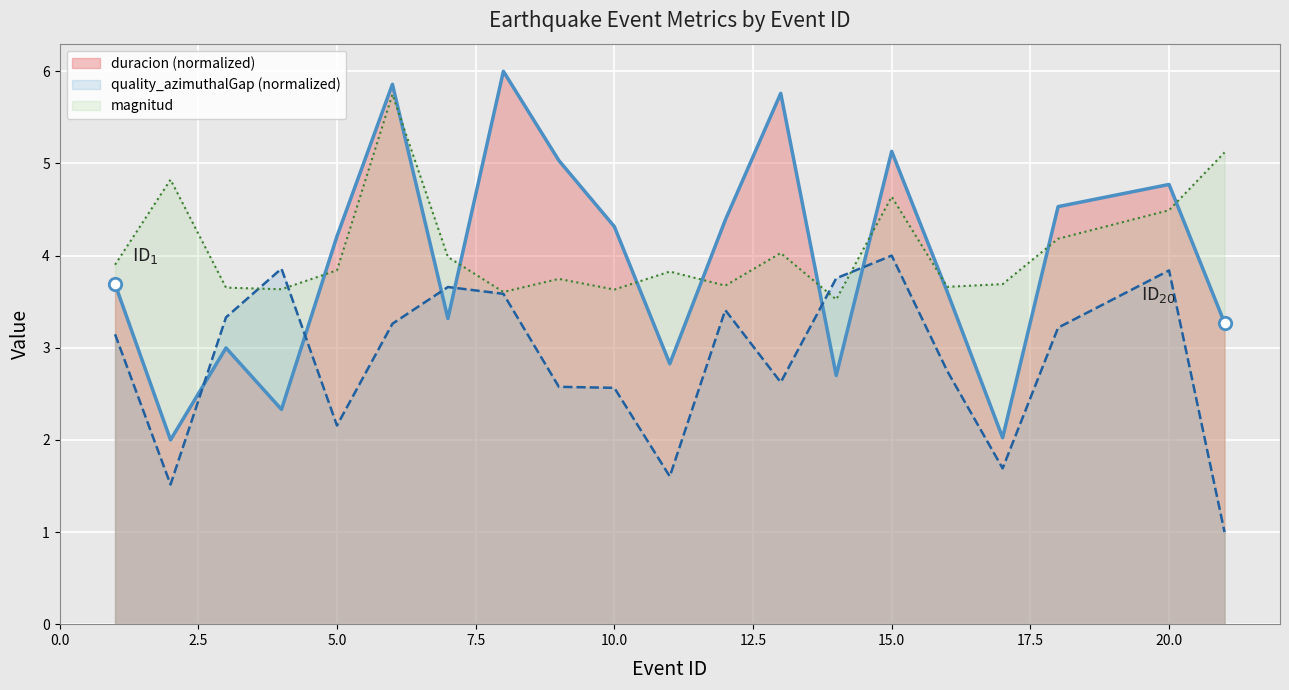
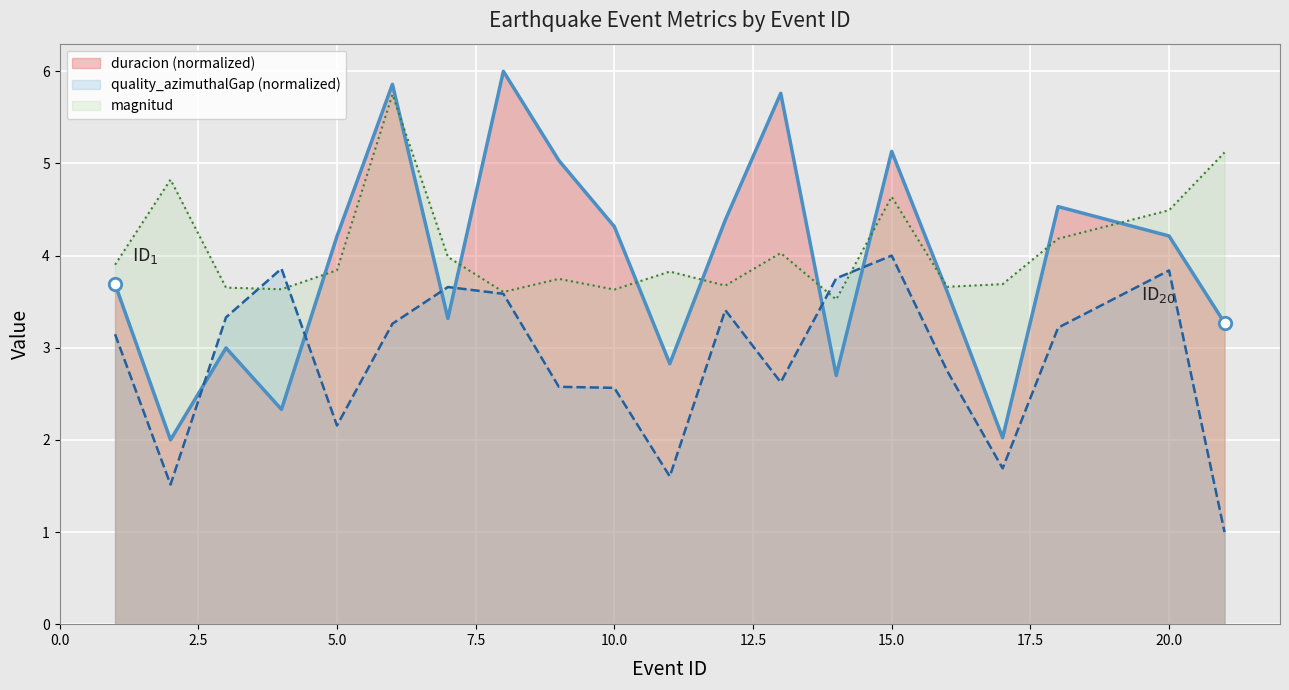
duracion (normalized), 20.0: 4.8 -> 4.2
